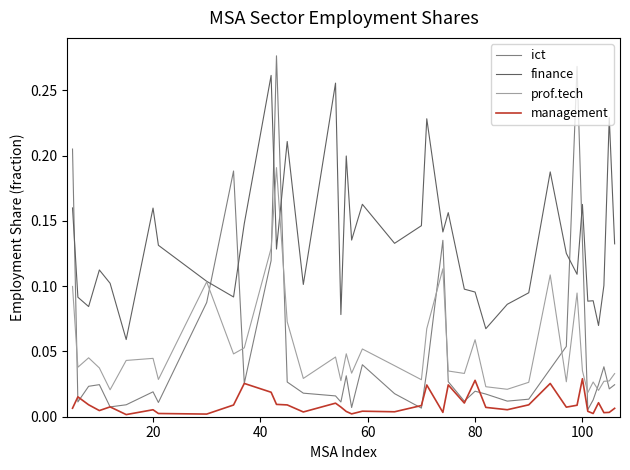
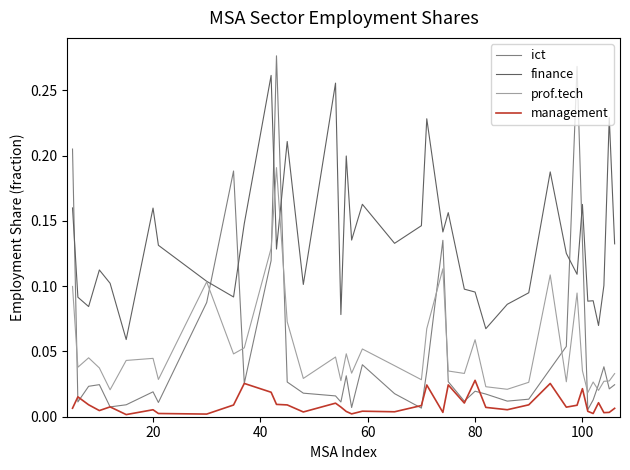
management, 100: 0.029 -> 0.022
